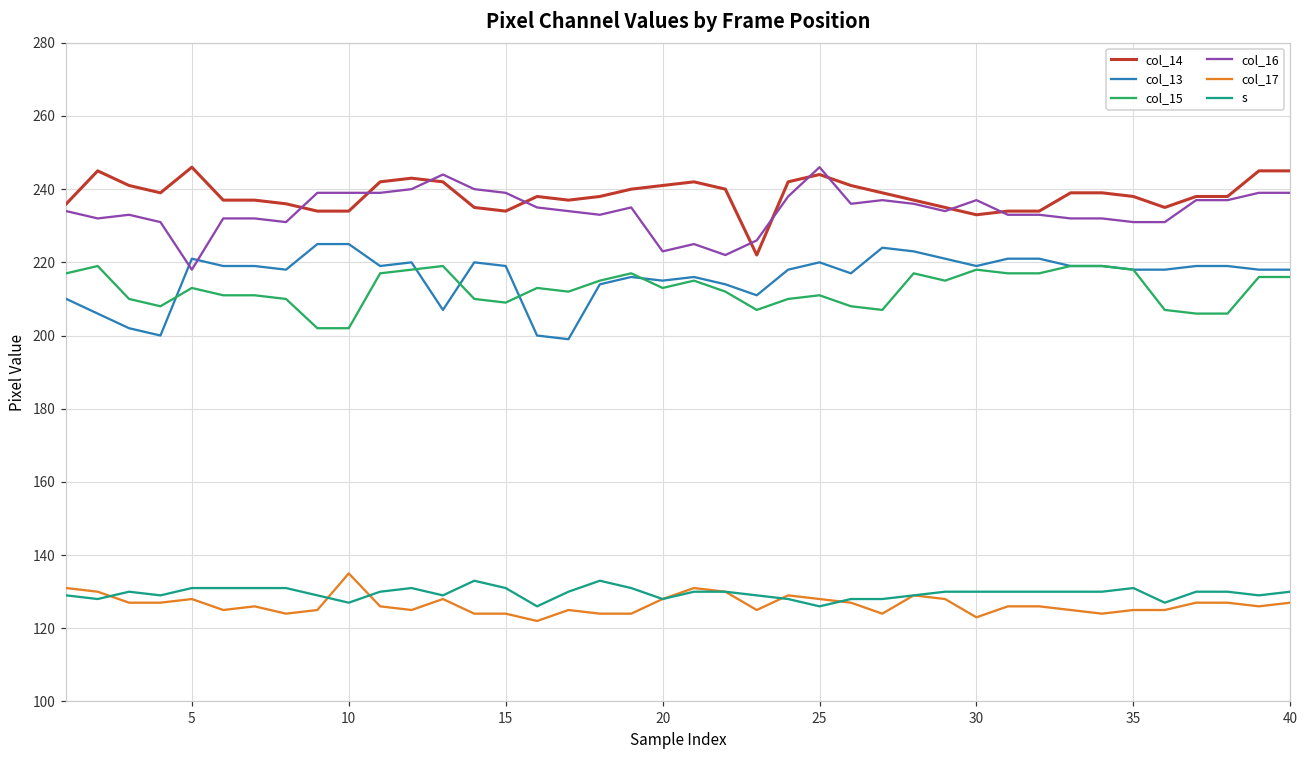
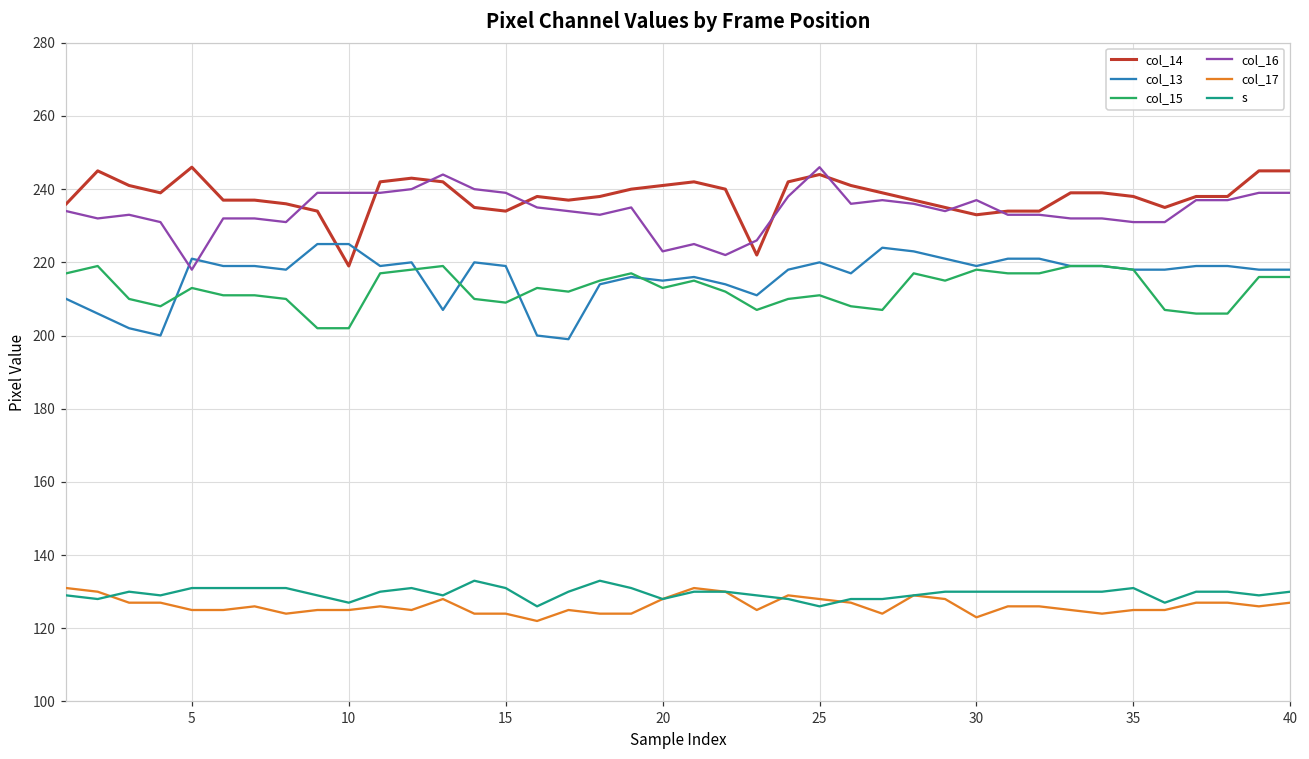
col_17, 5: 128 -> 125
col_14, 10: 234 -> 219
col_17, 10: 135 -> 125
